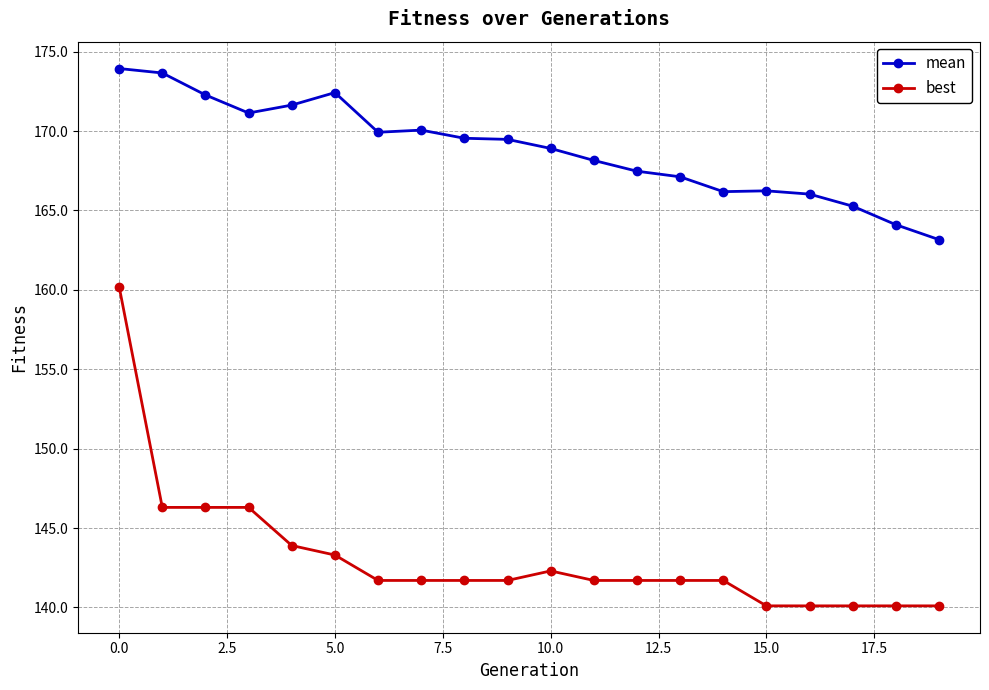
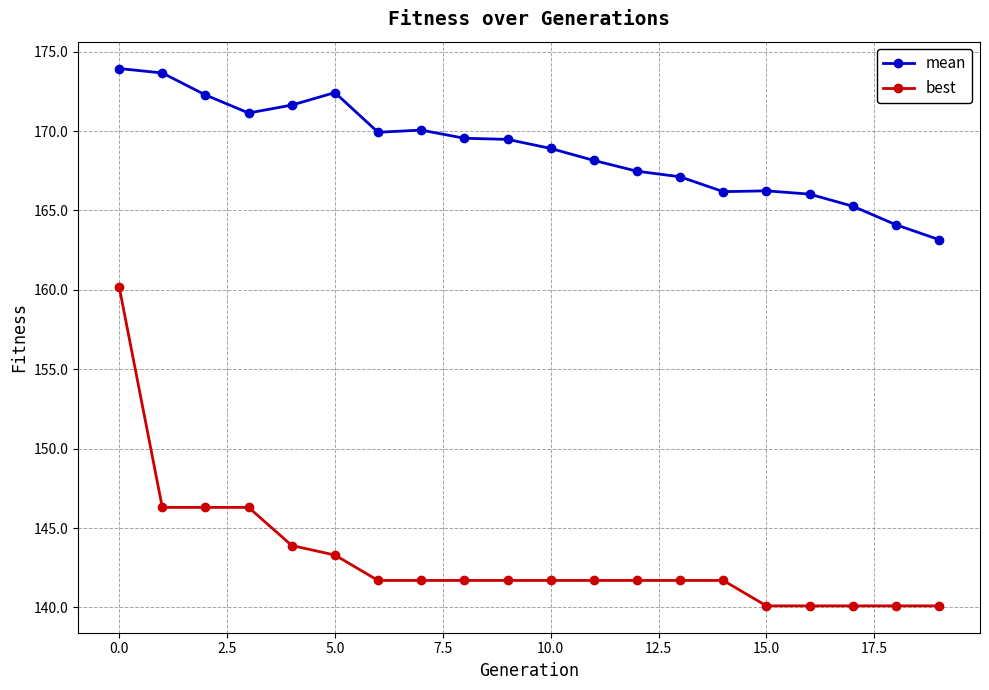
best, 10.0: 142.3 -> 141.7
